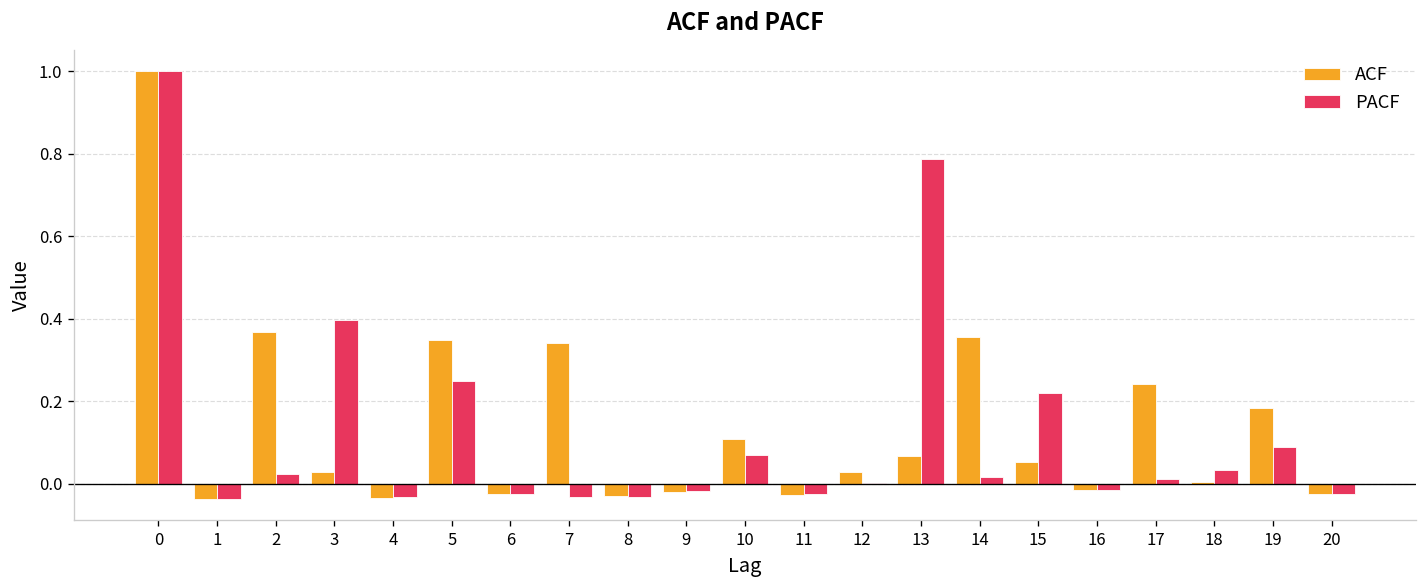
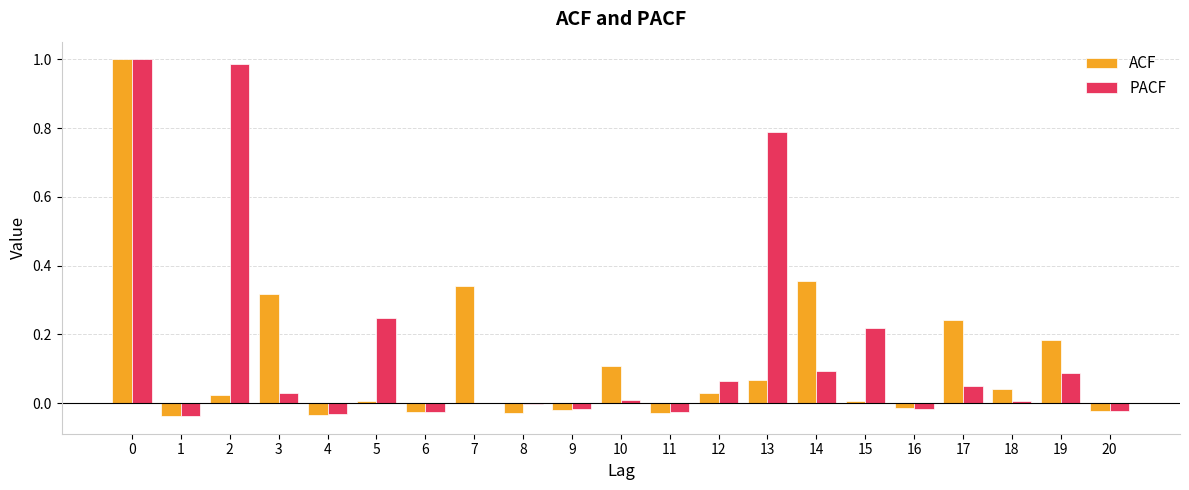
ACF, 2: 0.37 -> 0.02
PACF, 2: 0.02 -> 0.99
ACF, 3: 0.03 -> 0.32
PACF, 3: 0.40 -> 0.03
ACF, 5: 0.35 -> 0.00
PACF, 7: -0.03 -> 0.00
PACF, 8: -0.03 -> 0.00
PACF, 10: 0.07 -> 0.01
PACF, 12: 0.00 -> 0.06
PACF, 14: 0.02 -> 0.09
ACF, 15: 0.05 -> 0.01
PACF, 17: 0.01 -> 0.05
ACF, 18: 0.00 -> 0.04
PACF, 18: 0.03 -> 0.00
